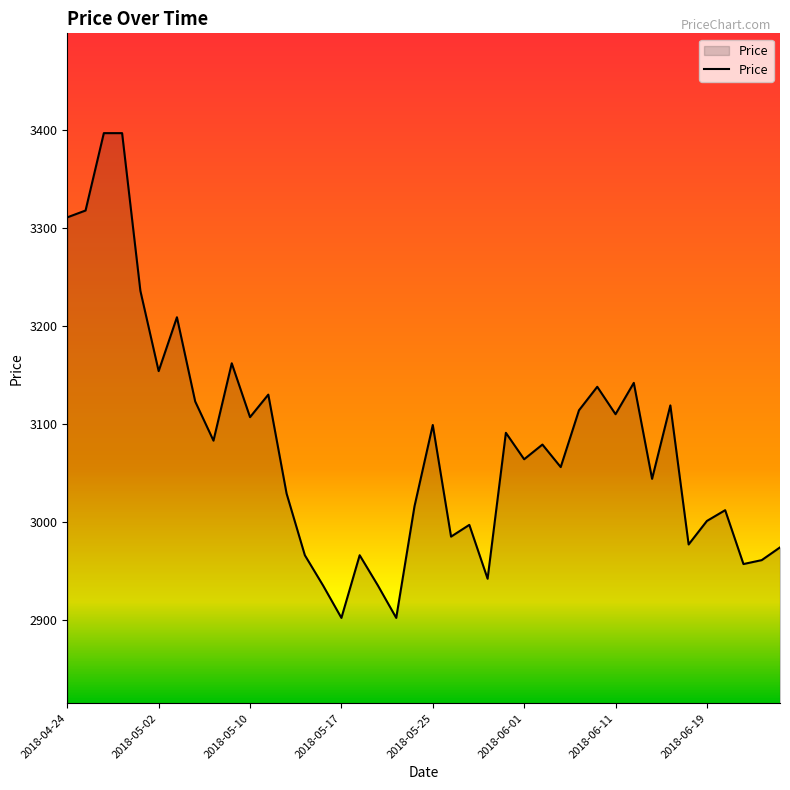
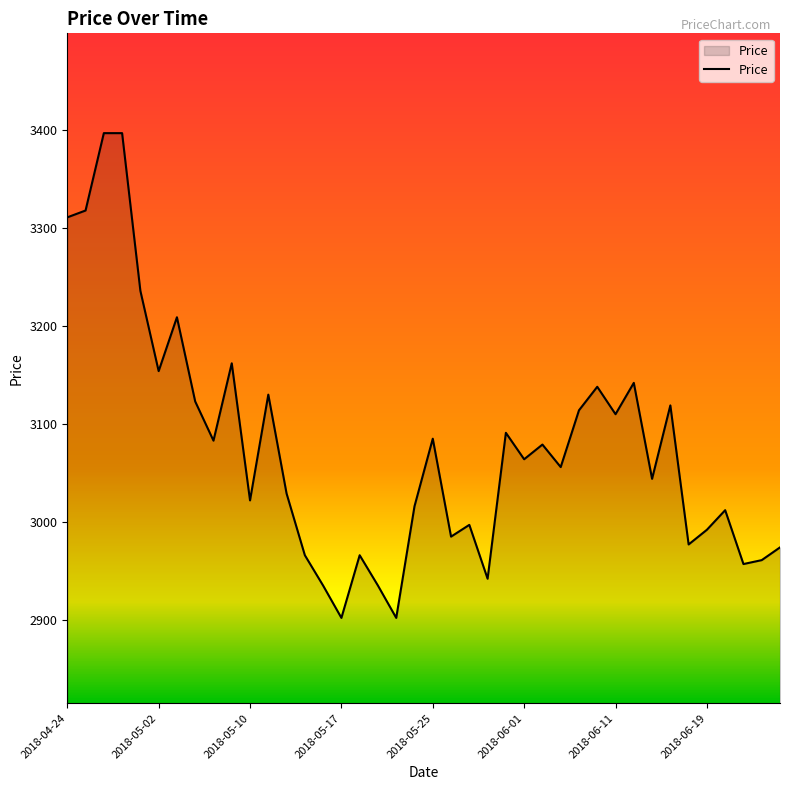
2018-05-10: 3110 -> 3020
2018-05-25: 3100 -> 3090
2018-06-19: 3000 -> 2990
